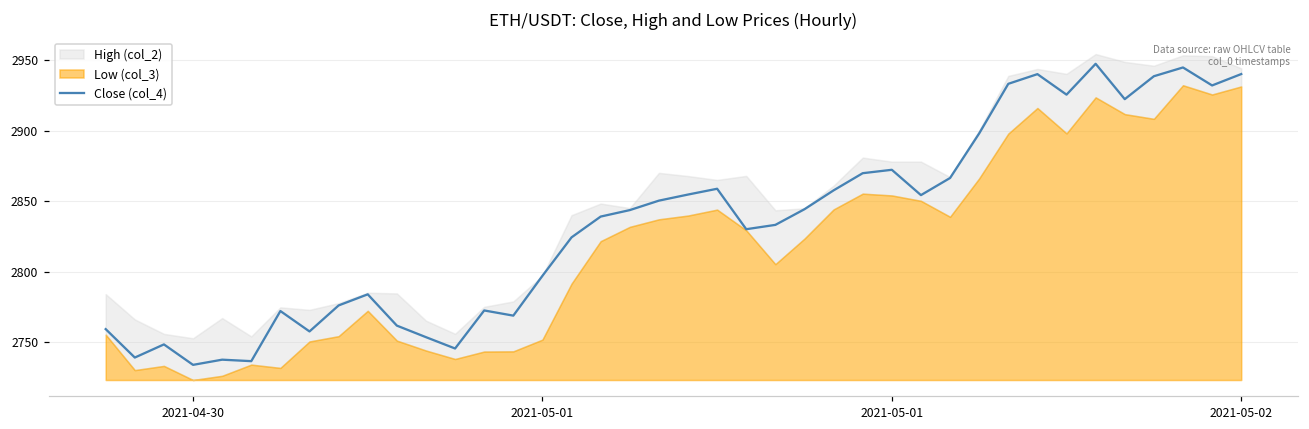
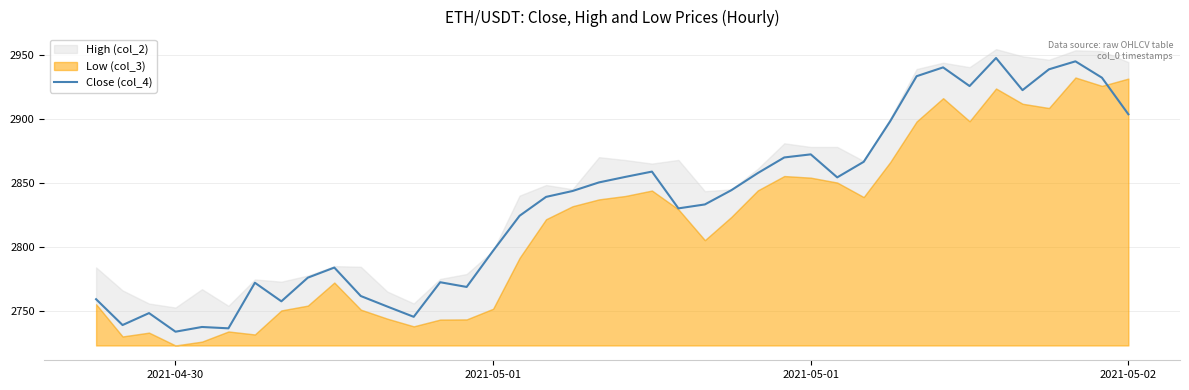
Close (col_4), 2021-05-02: 2940 -> 2903
